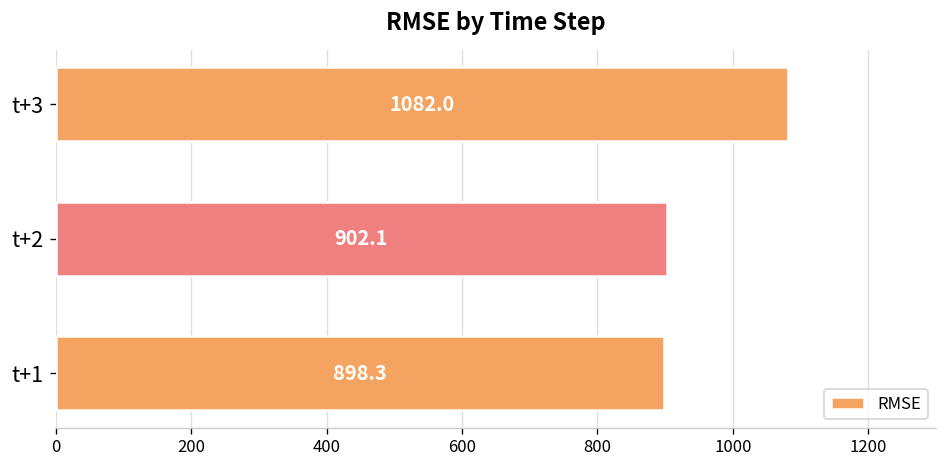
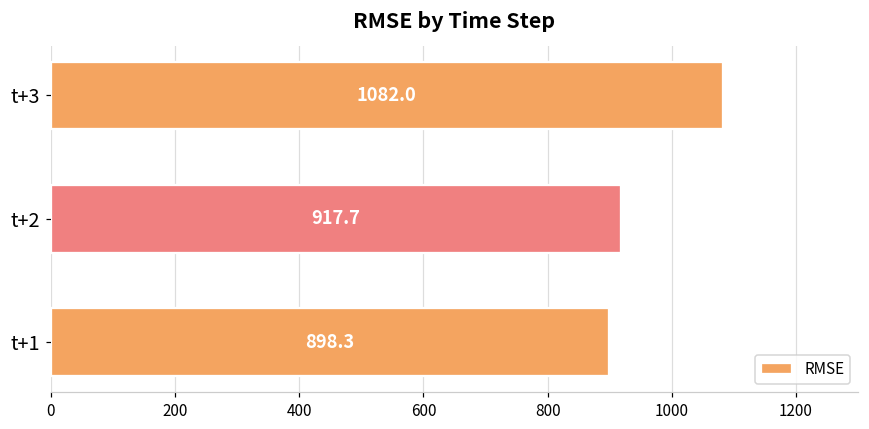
t+2: 902.1 -> 917.7
